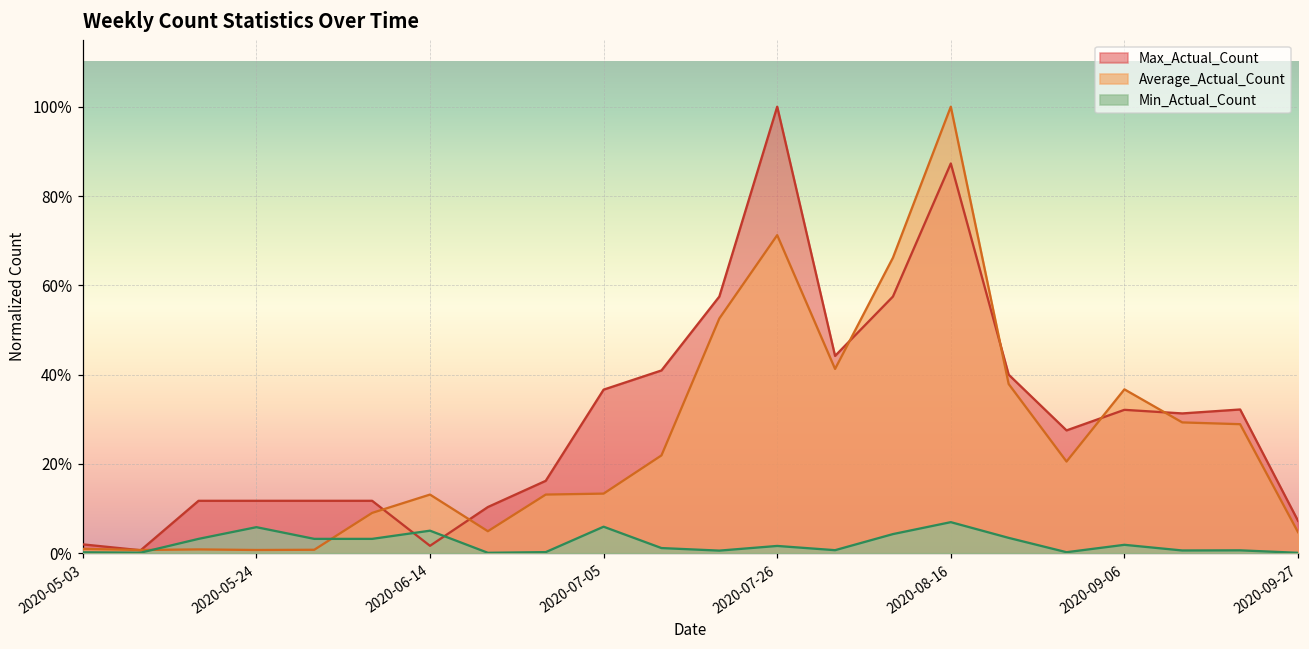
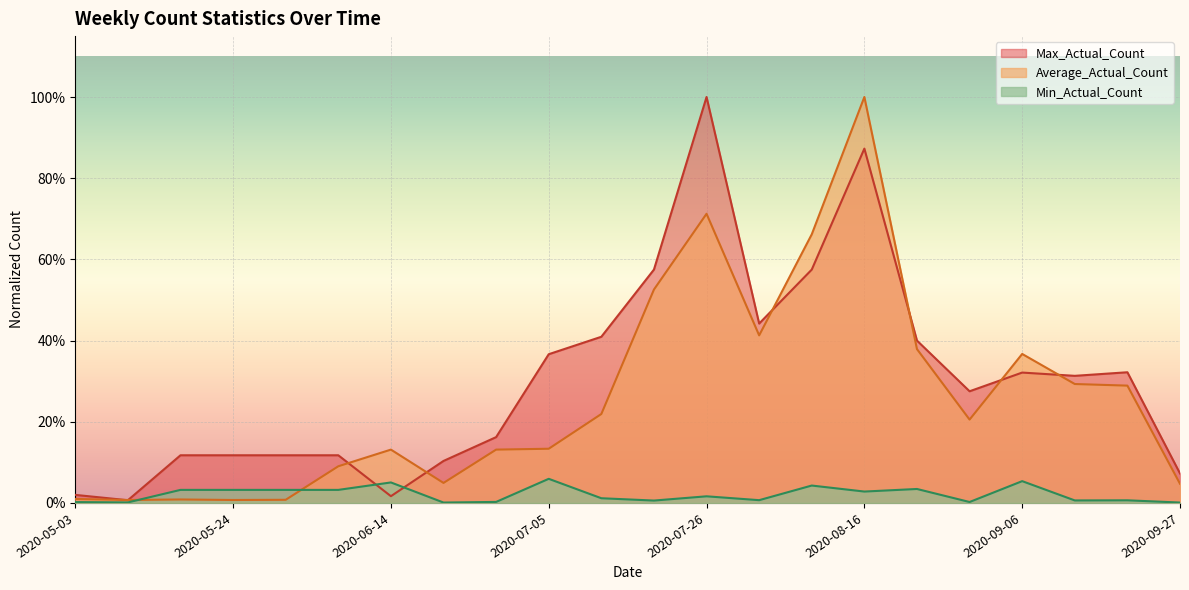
Min_Actual_Count, 2020-05-24: 6% -> 3%
Min_Actual_Count, 2020-08-16: 7% -> 3%
Min_Actual_Count, 2020-09-06: 2% -> 5%
